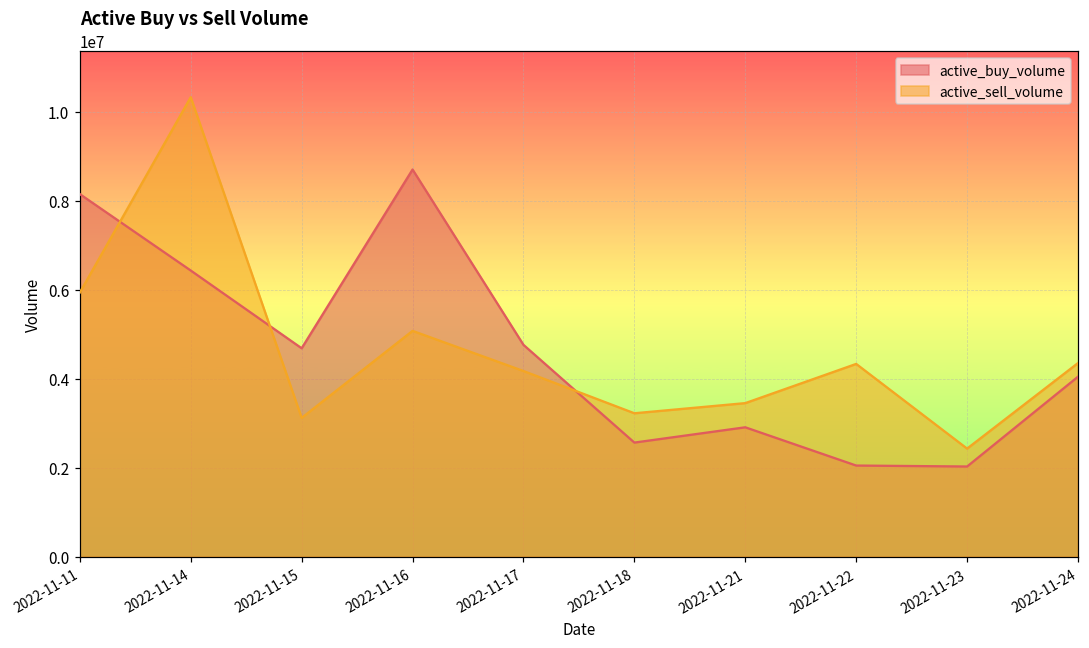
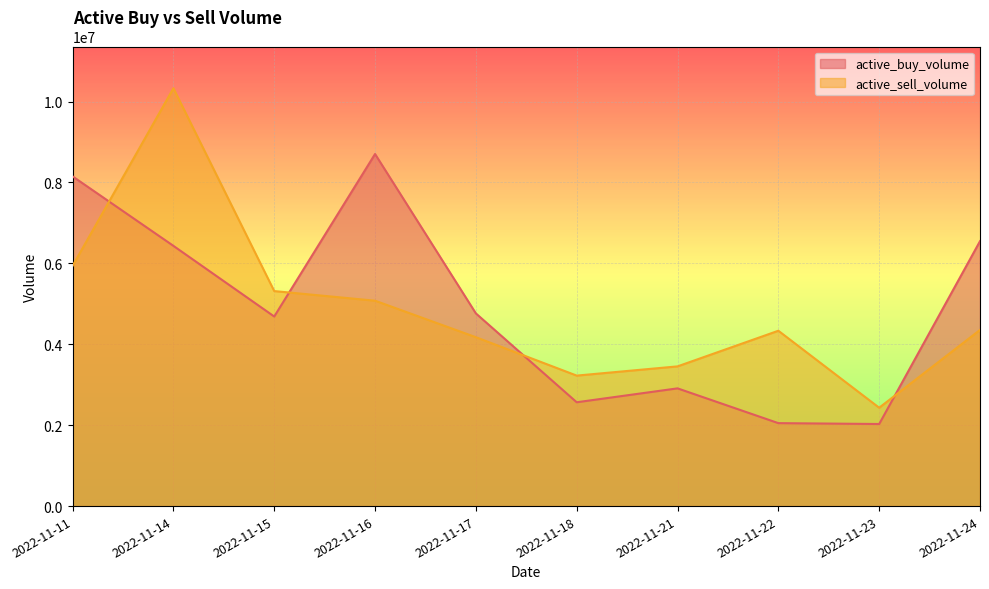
active_sell_volume, 2022-11-15: 3100000 -> 5300000
active_buy_volume, 2022-11-24: 4000000 -> 6500000
